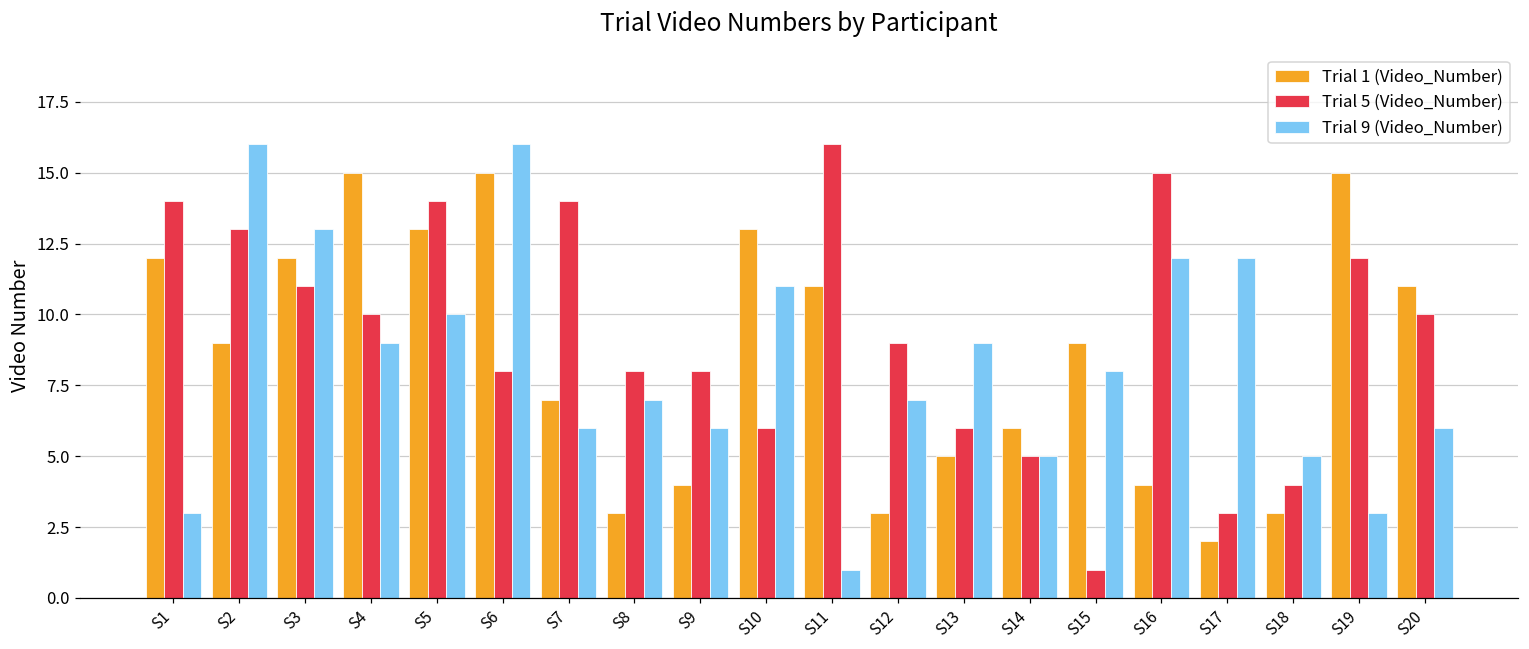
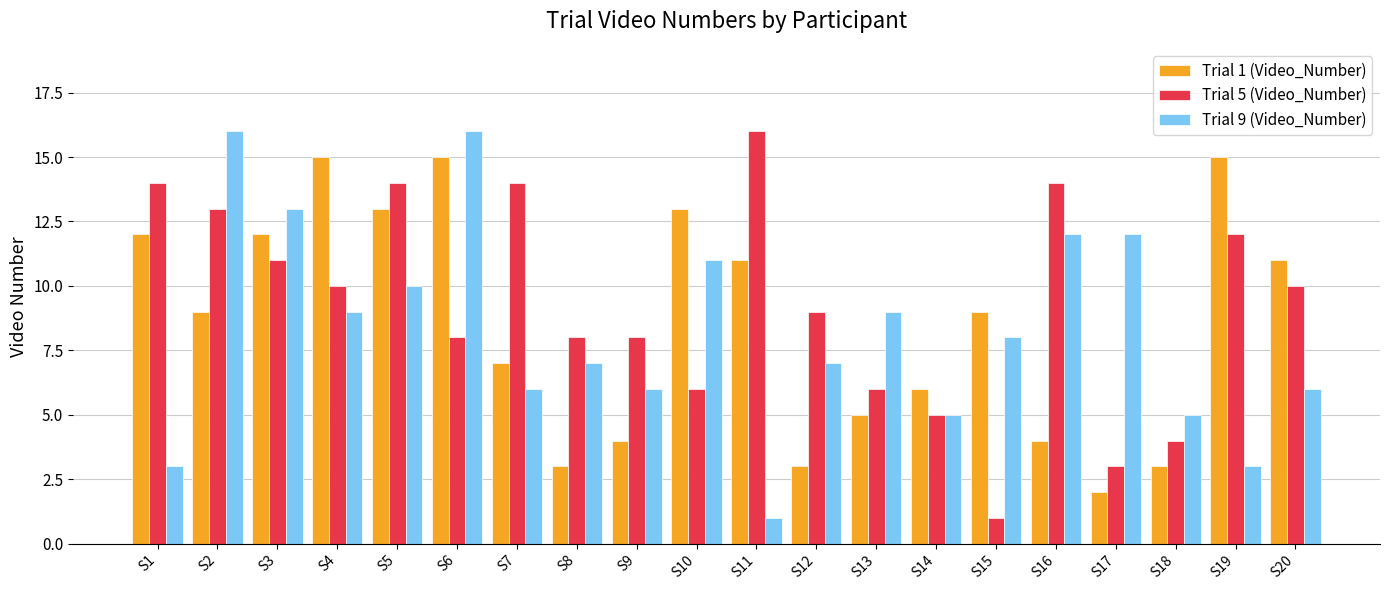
Trial 5 (Video_Number), S16: 15 -> 14
